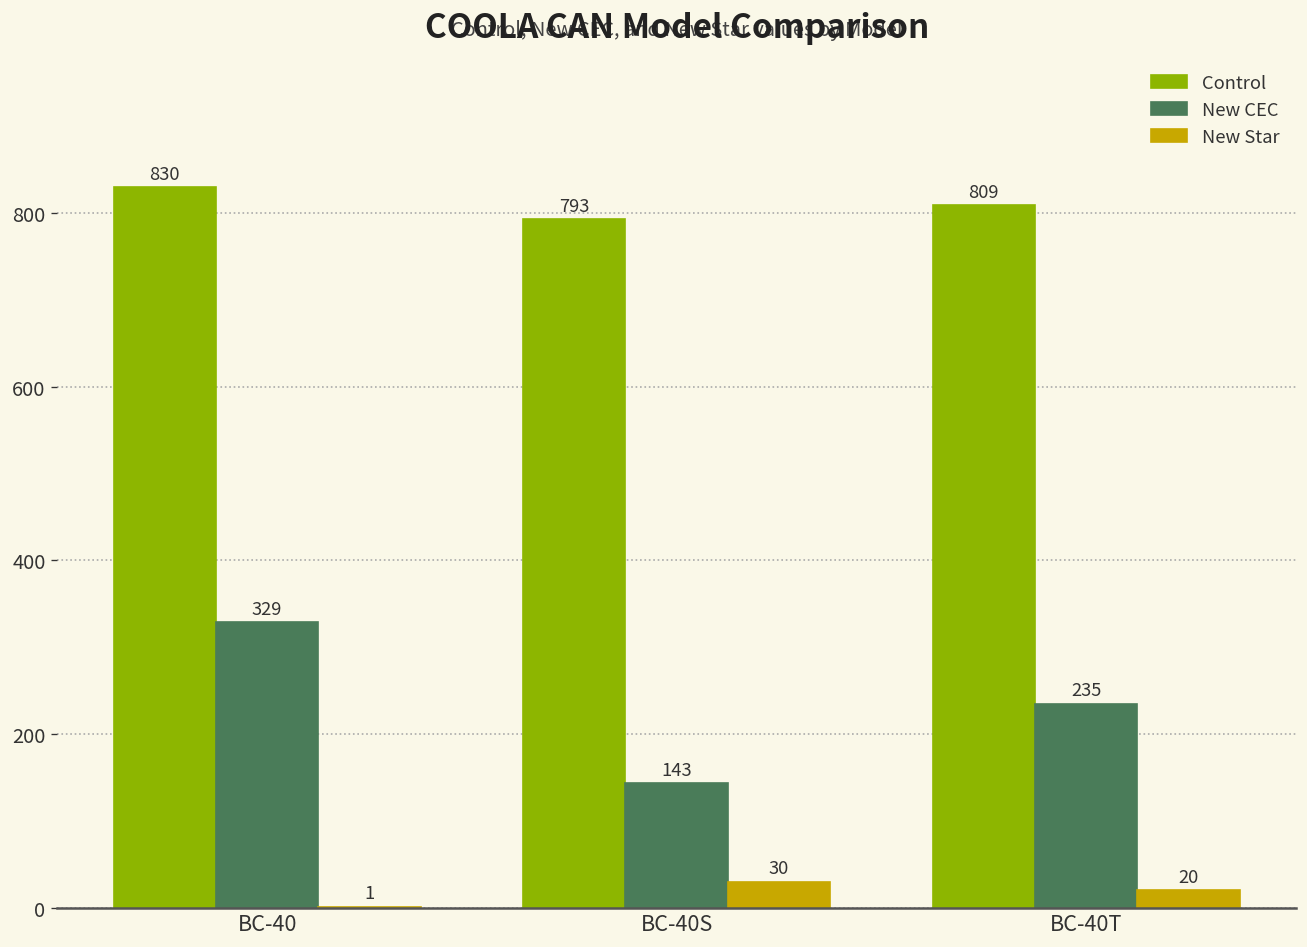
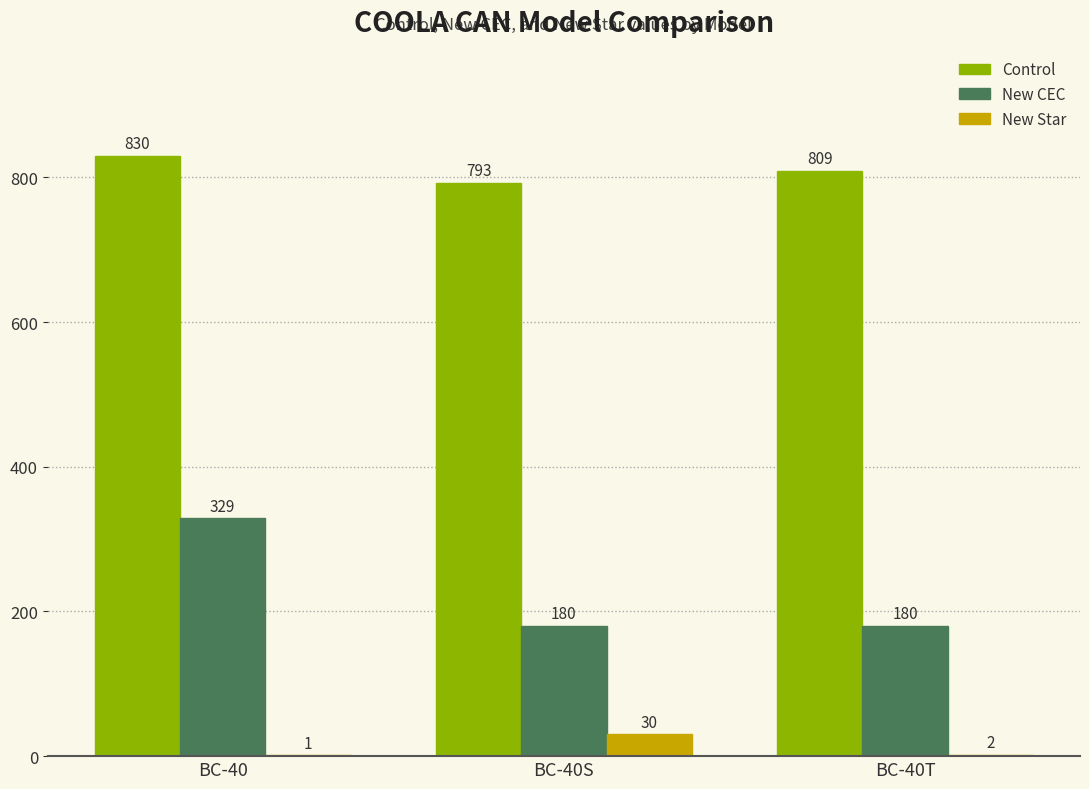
New CEC, BC-40S: 143 -> 180
New CEC, BC-40T: 235 -> 180
New Star, BC-40T: 20 -> 2
